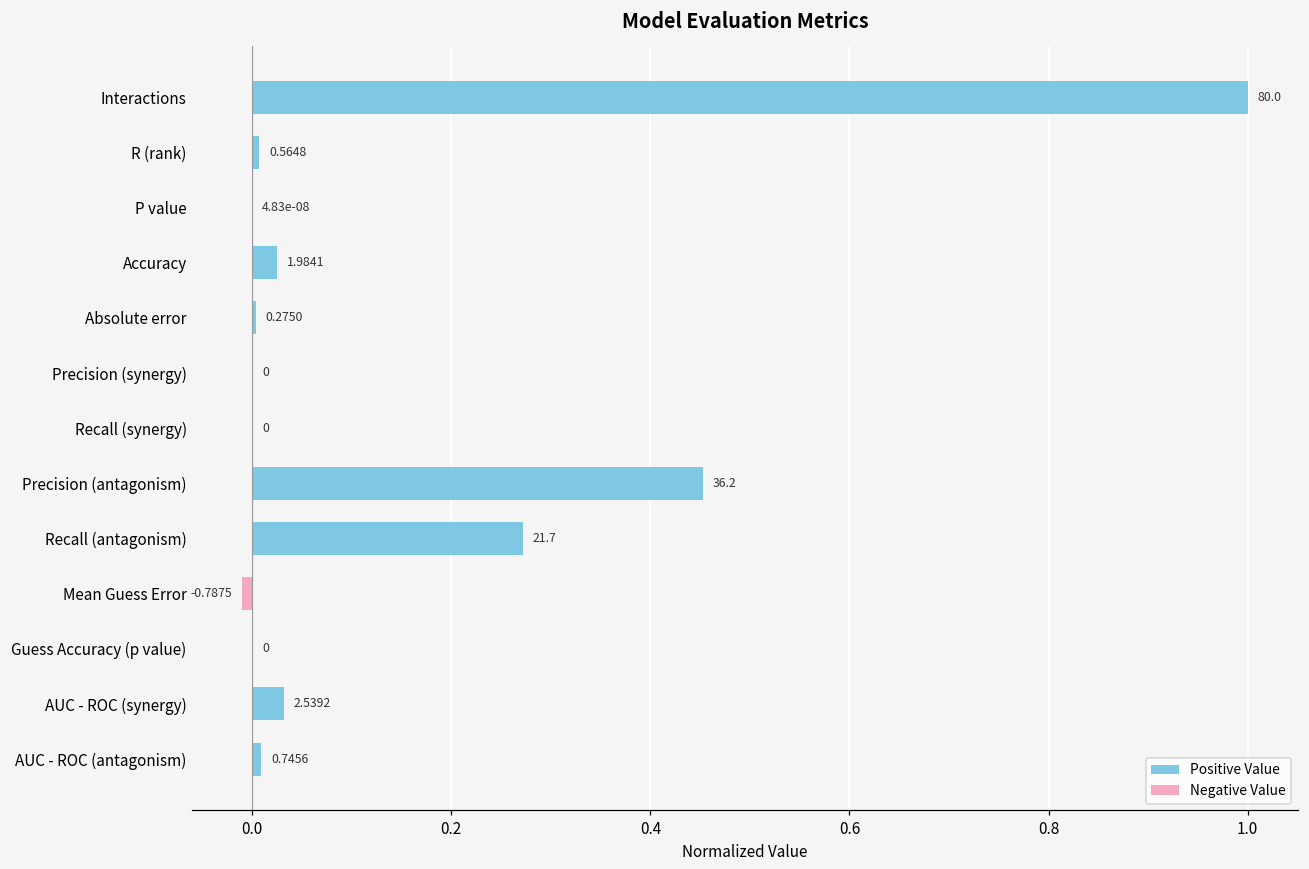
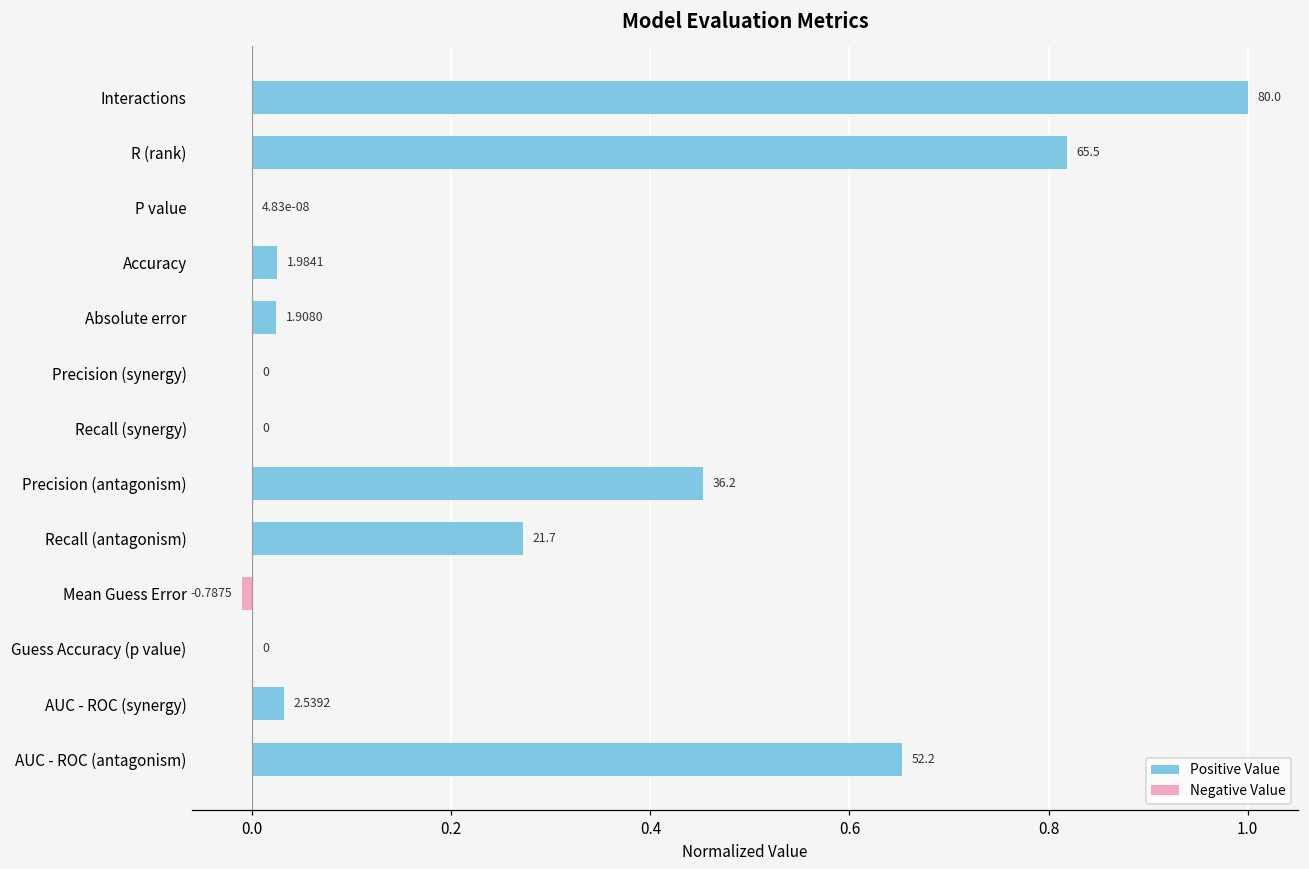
R (rank): 0.5648 -> 65.5
Absolute error: 0.2750 -> 1.9080
AUC - ROC (antagonism): 0.7456 -> 52.2
